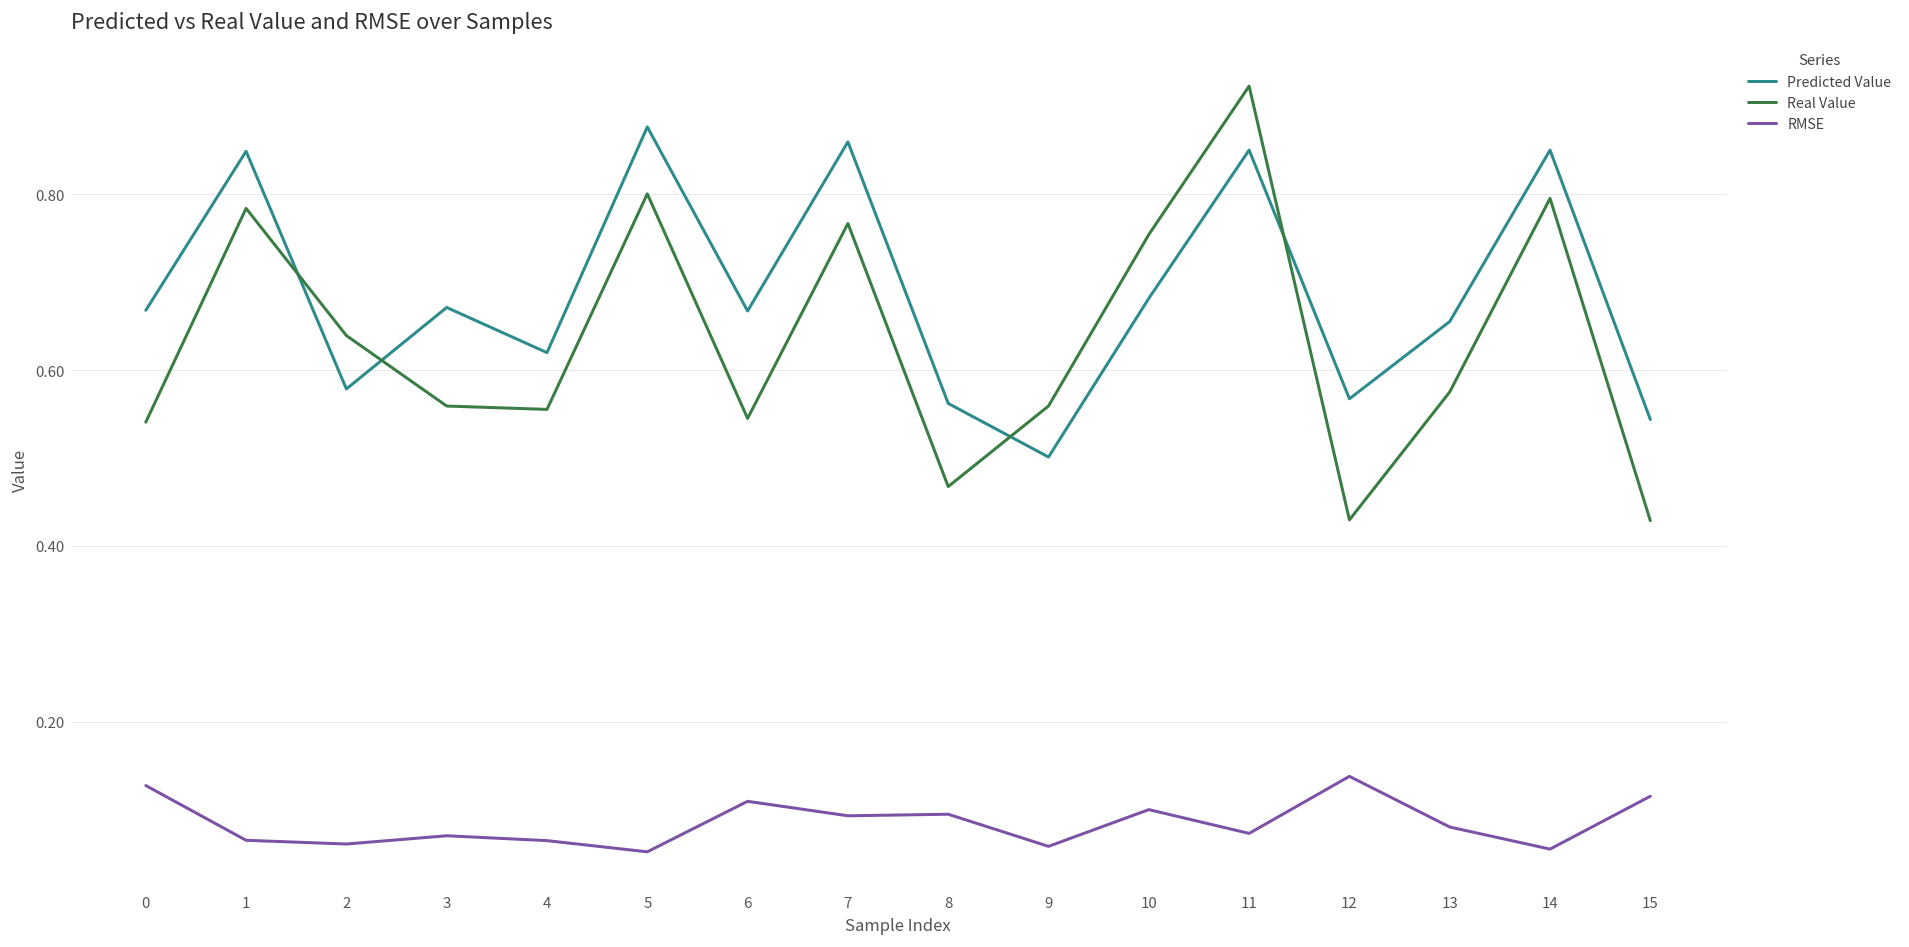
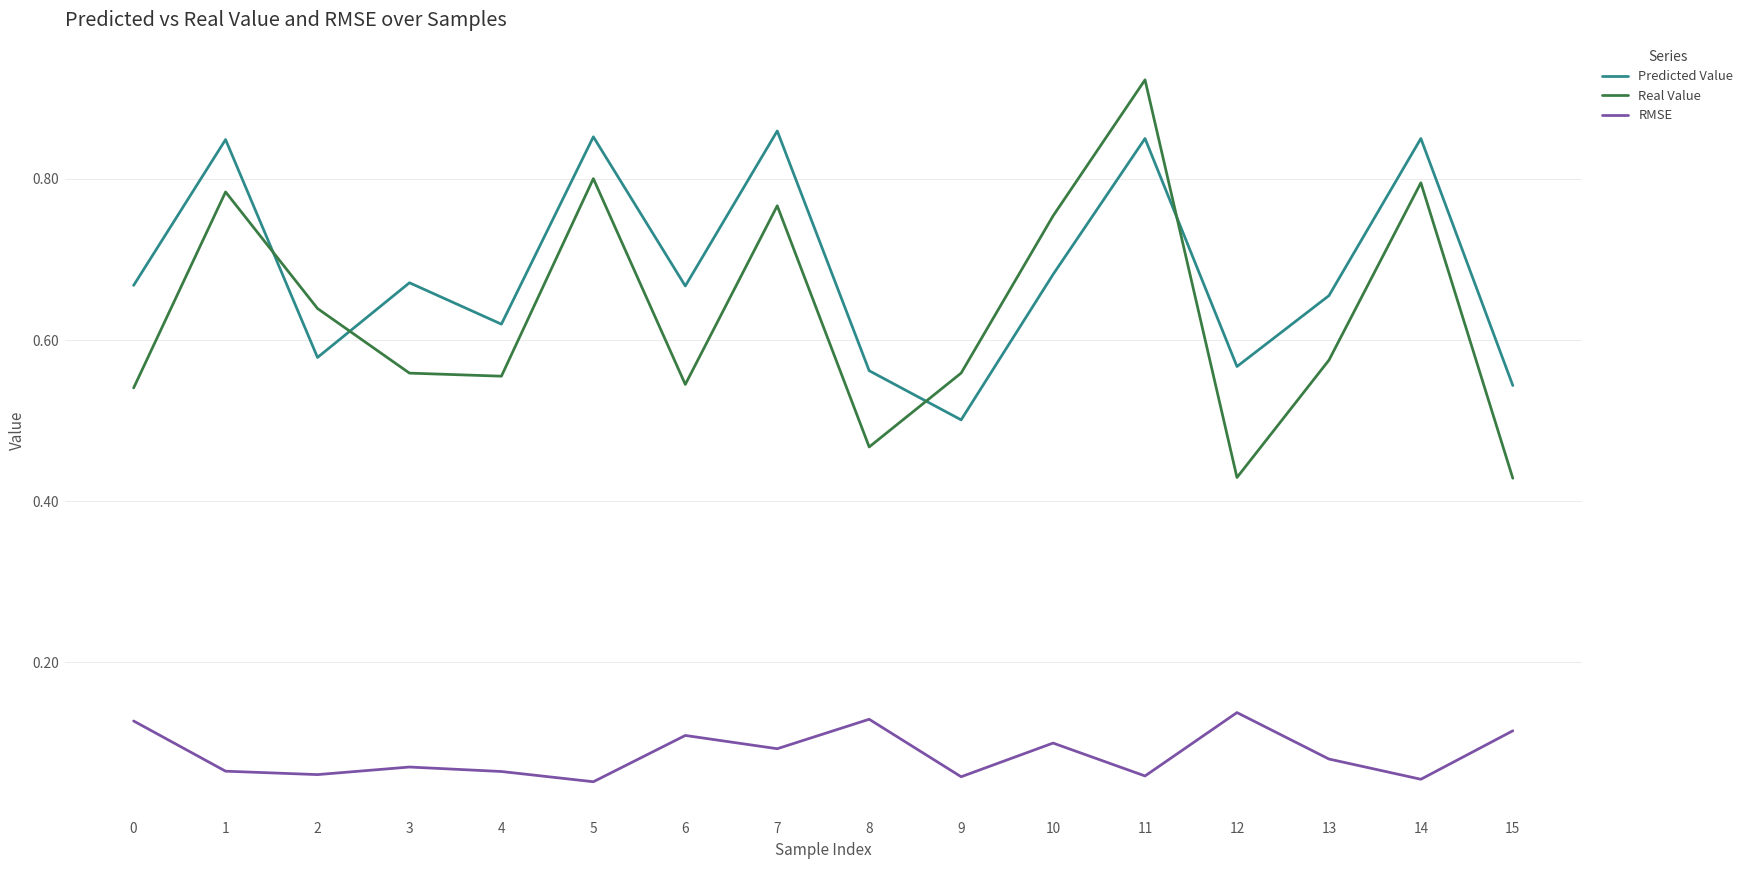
Predicted Value, 5: 0.88 -> 0.85
RMSE, 8: 0.09 -> 0.13
RMSE, 11: 0.07 -> 0.06
